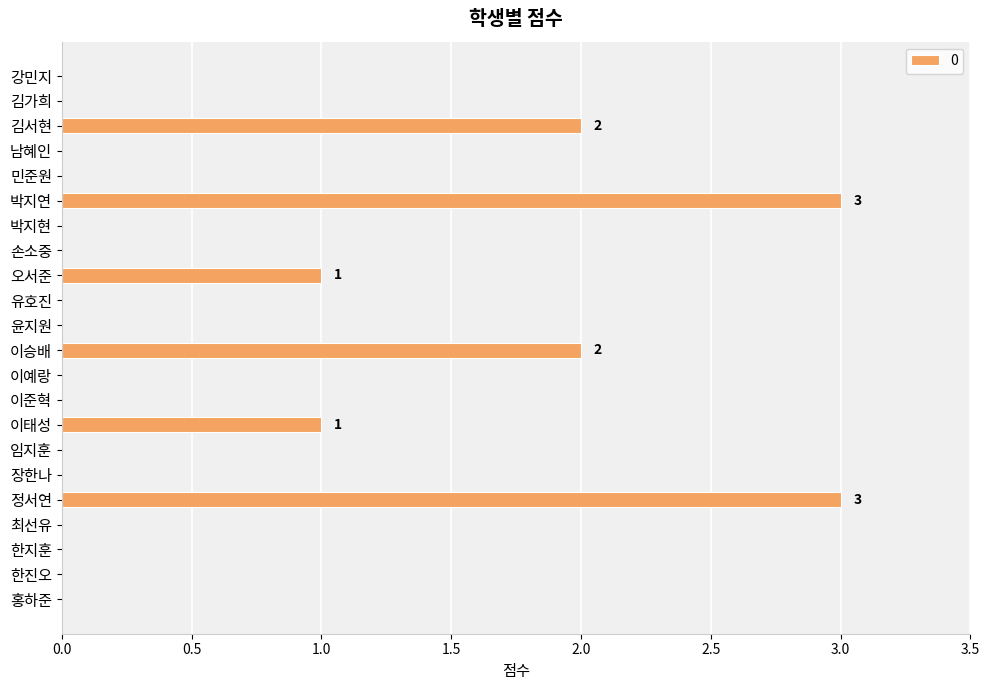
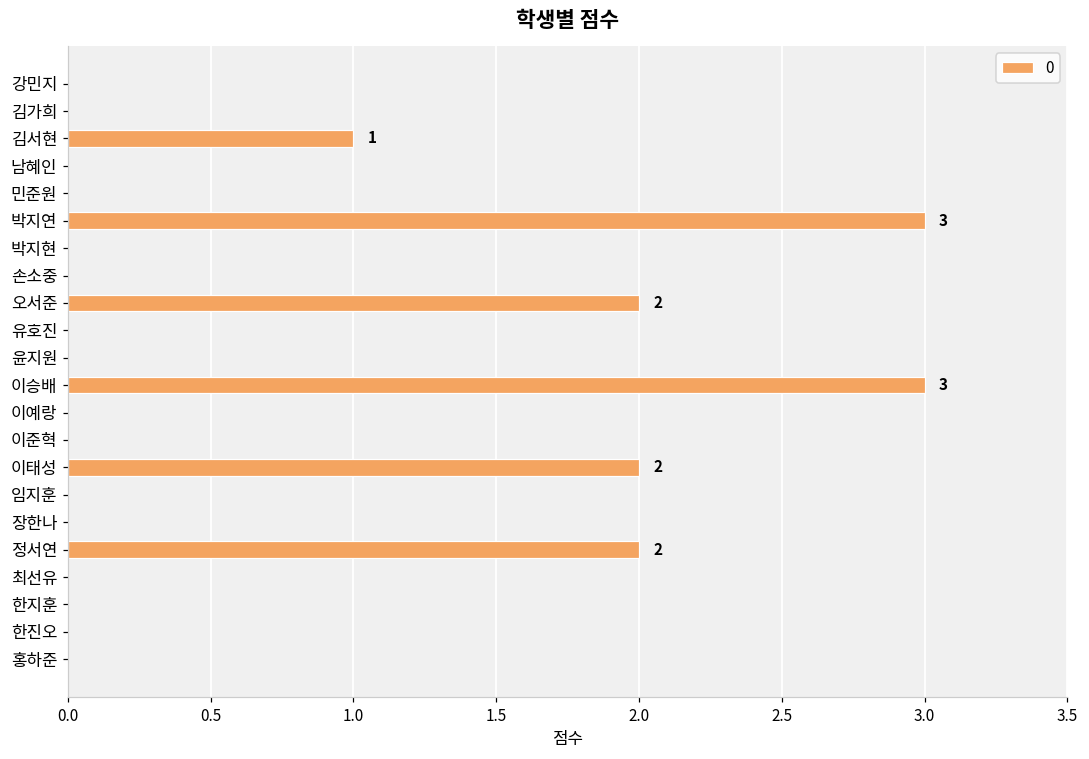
김서현: 2 -> 1
오서준: 1 -> 2
이승배: 2 -> 3
이태성: 1 -> 2
정서연: 3 -> 2
